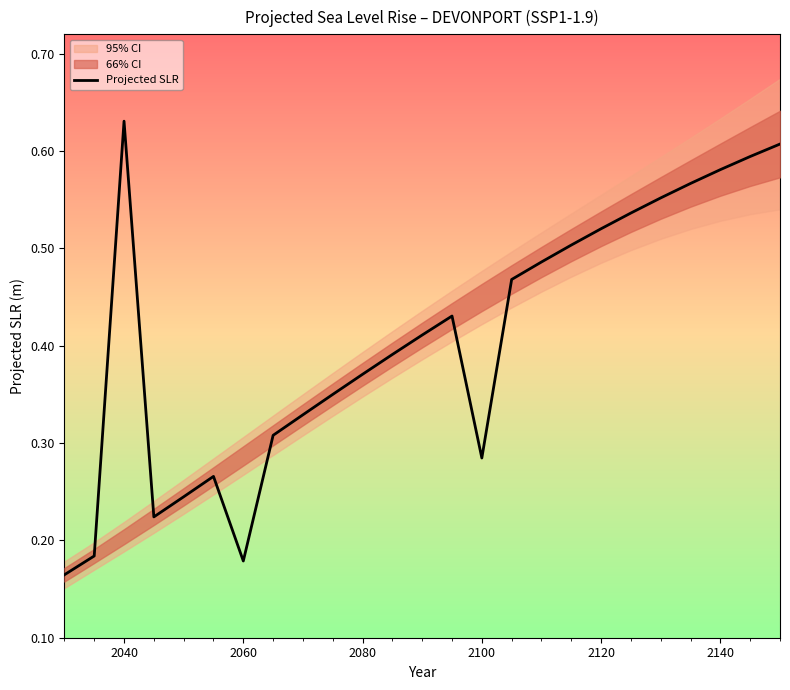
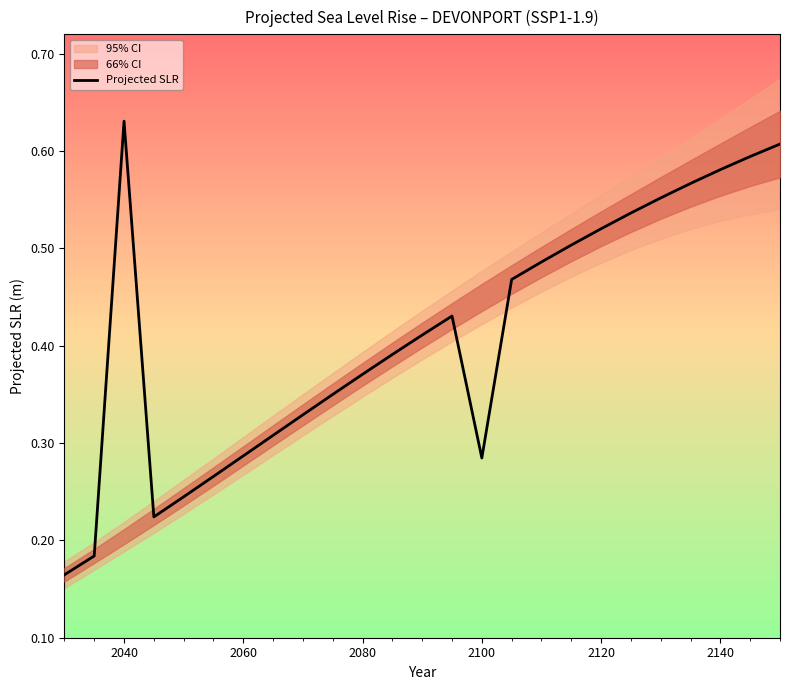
Projected SLR, 2060: 0.18 -> 0.29
